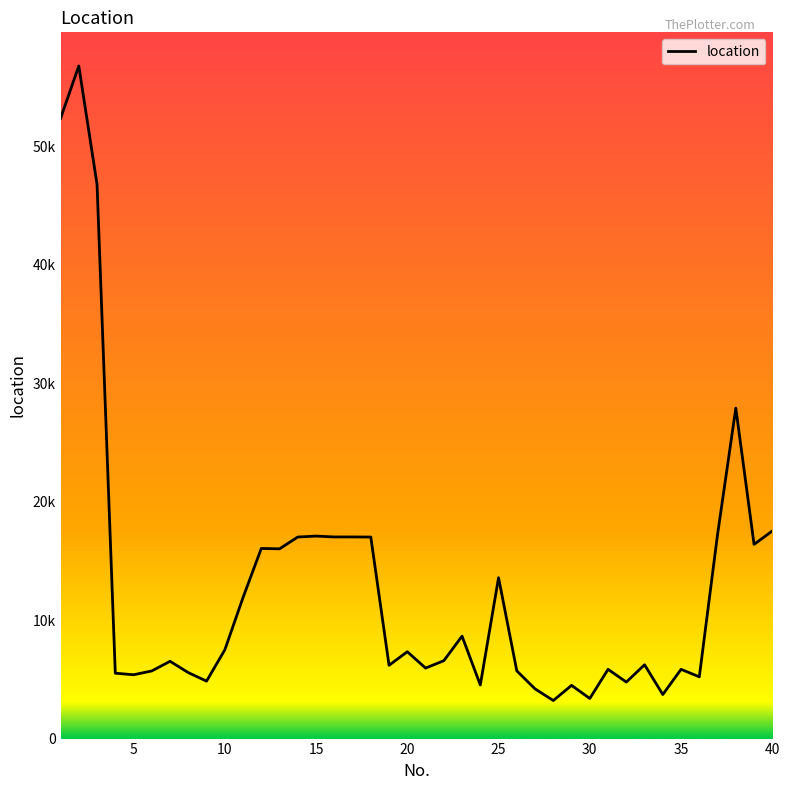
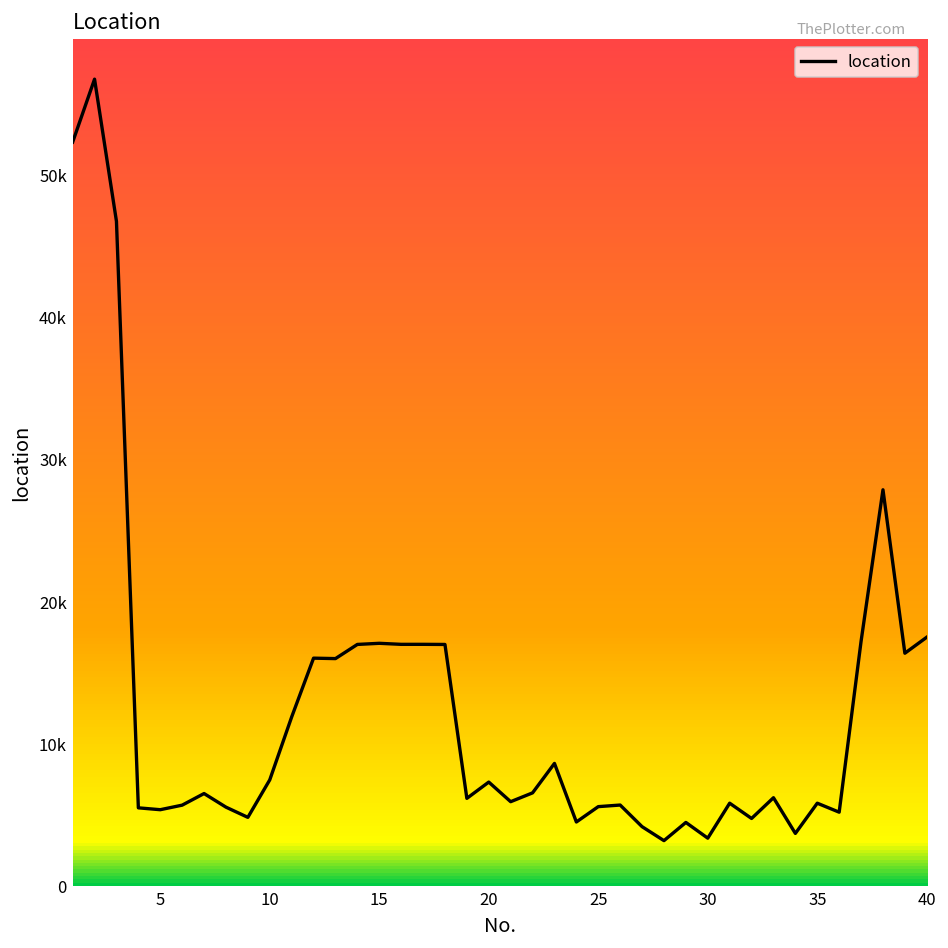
25: 13600 -> 5600
